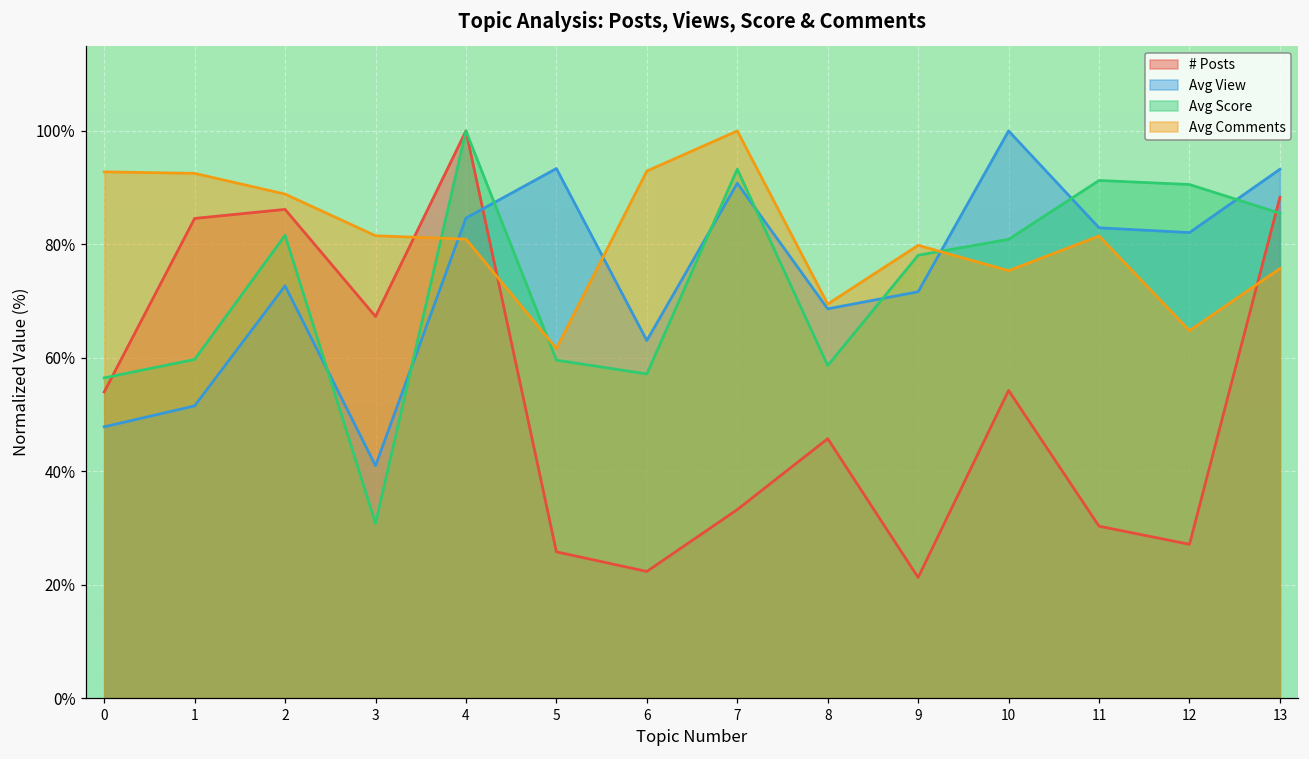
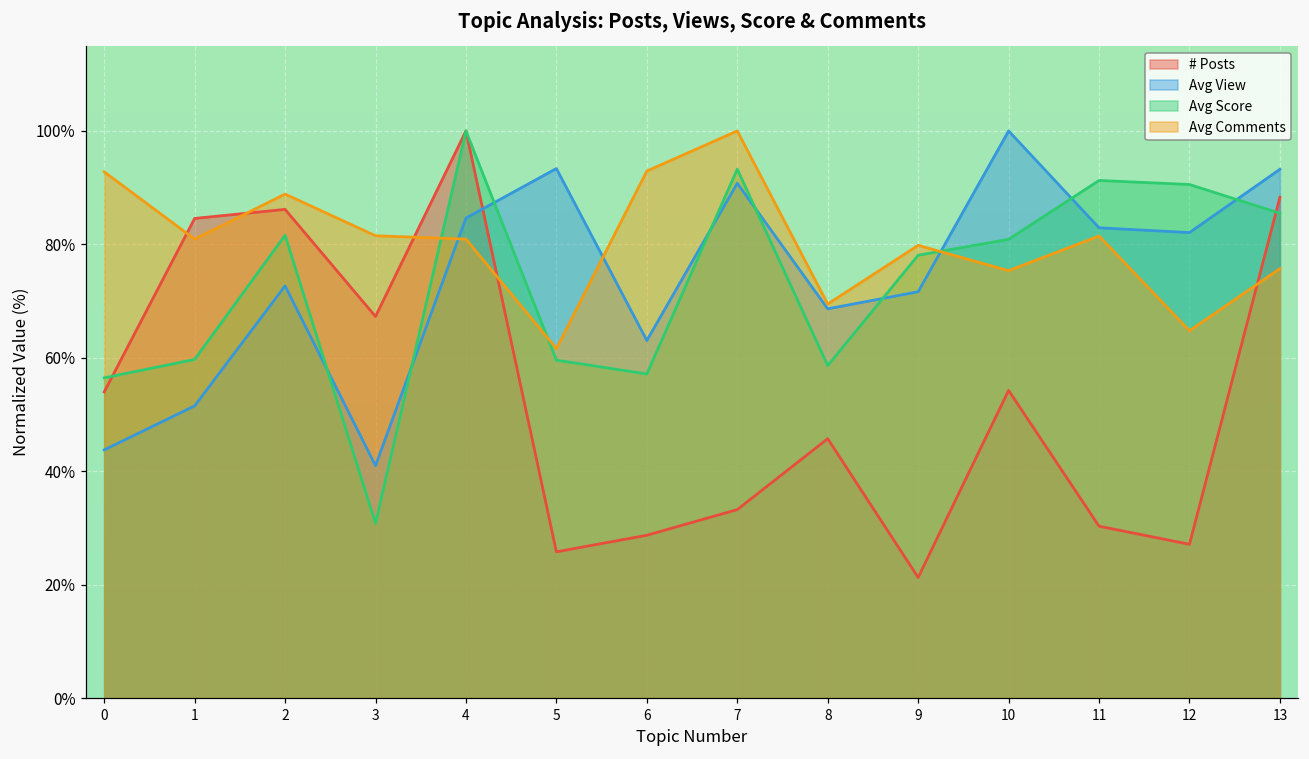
Avg View, 0: 48% -> 44%
Avg Comments, 1: 93% -> 81%
# Posts, 6: 22% -> 29%
